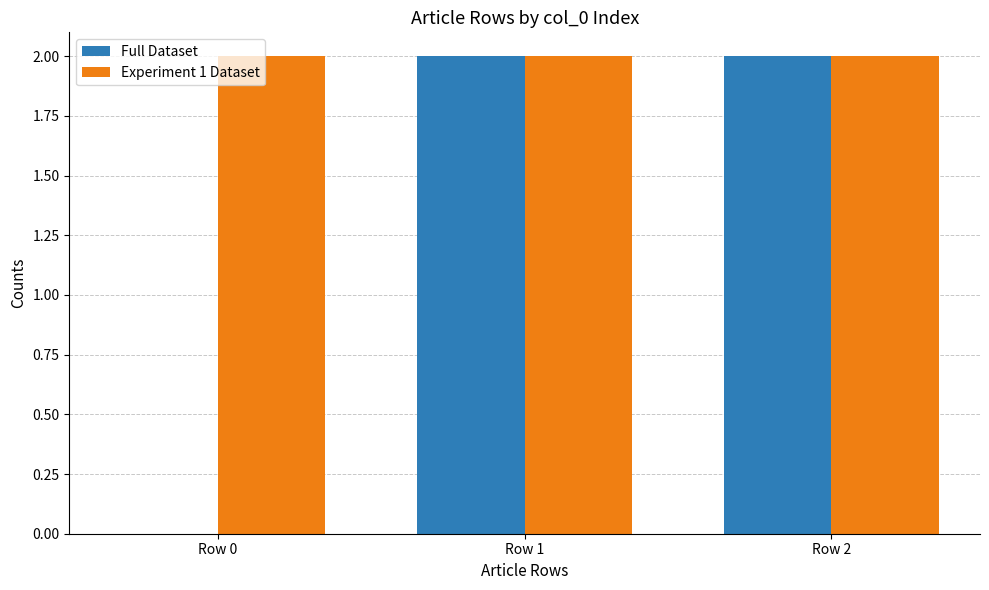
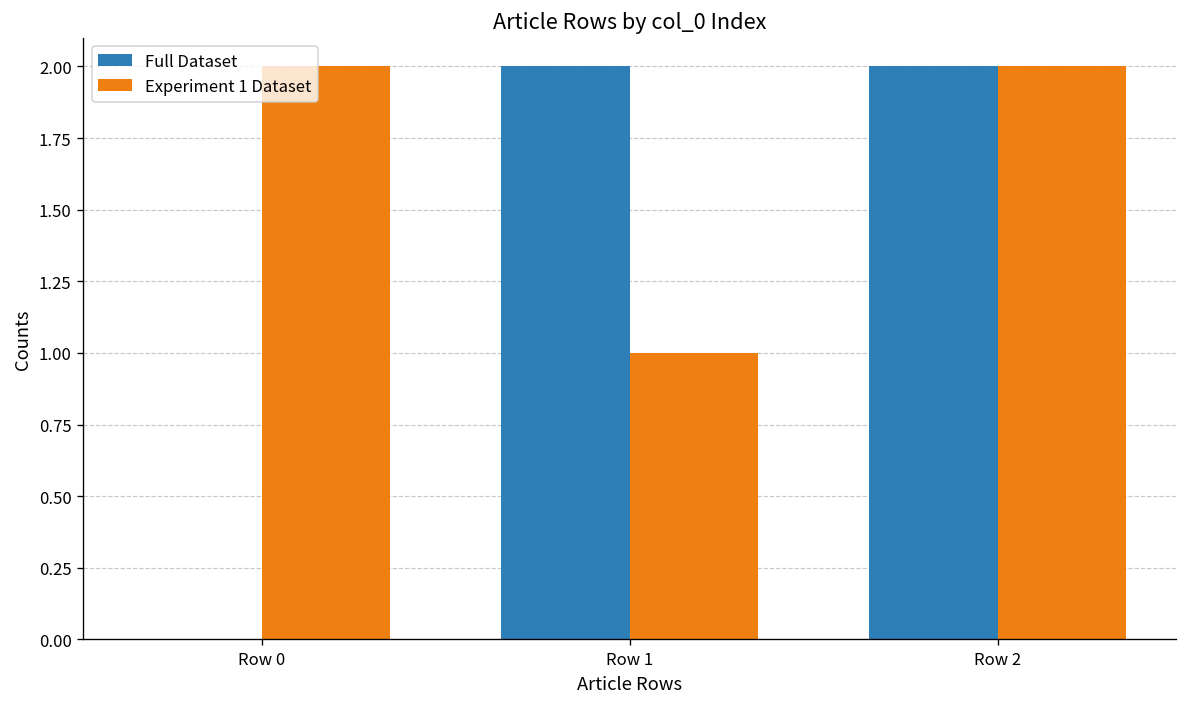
Experiment 1 Dataset, Row 1: 2 -> 1
